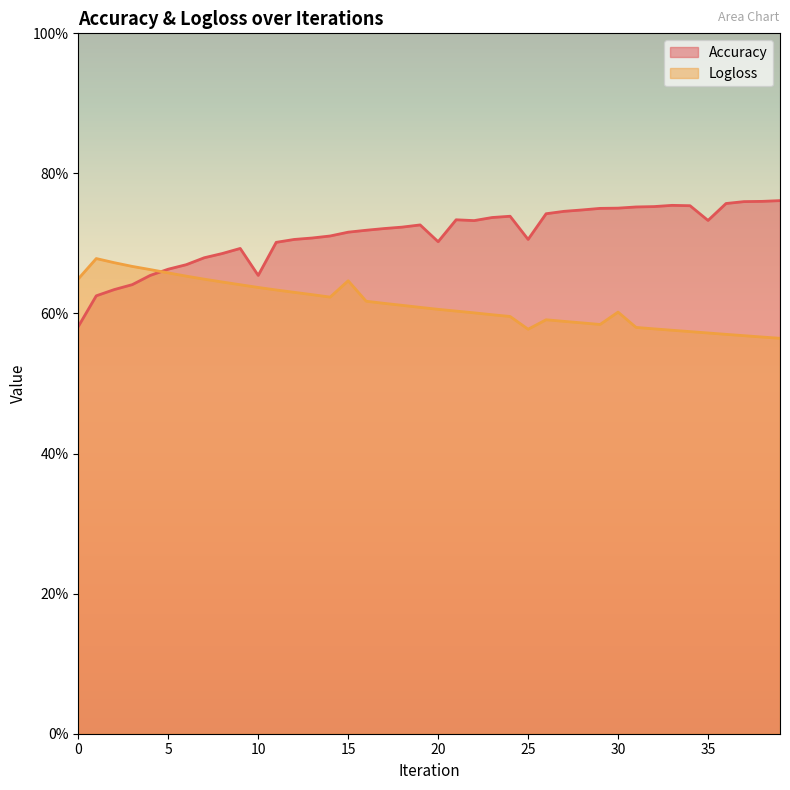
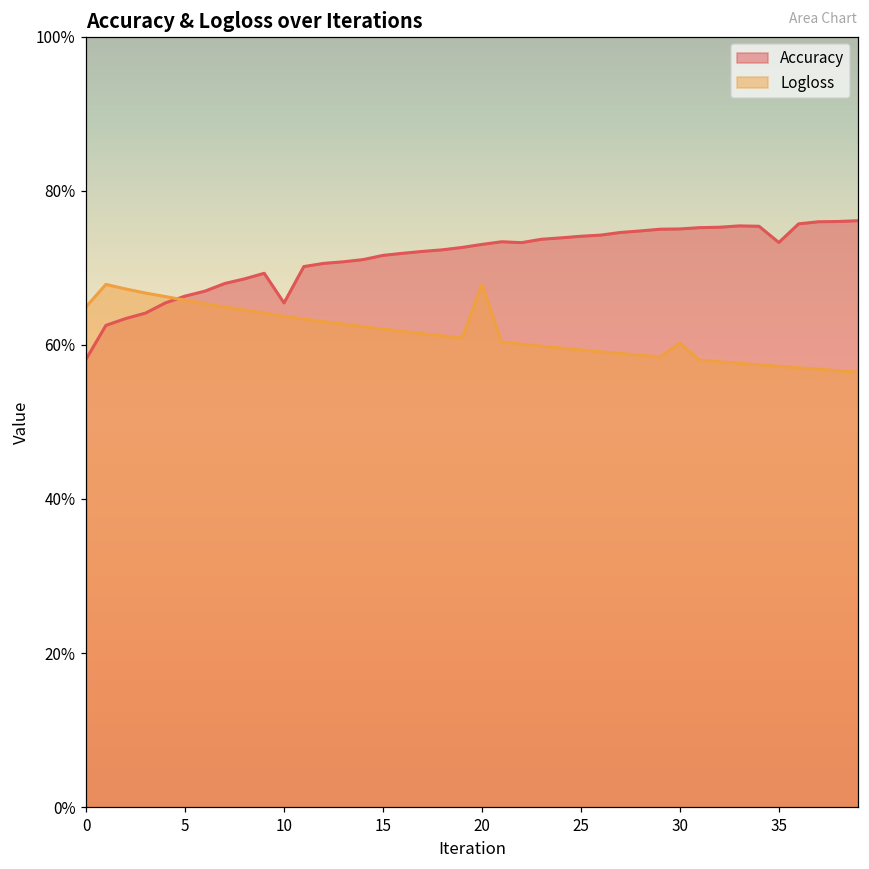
Logloss, 15: 65% -> 62%
Accuracy, 20: 70% -> 73%
Logloss, 20: 61% -> 68%
Accuracy, 25: 71% -> 74%
Logloss, 25: 58% -> 59%
